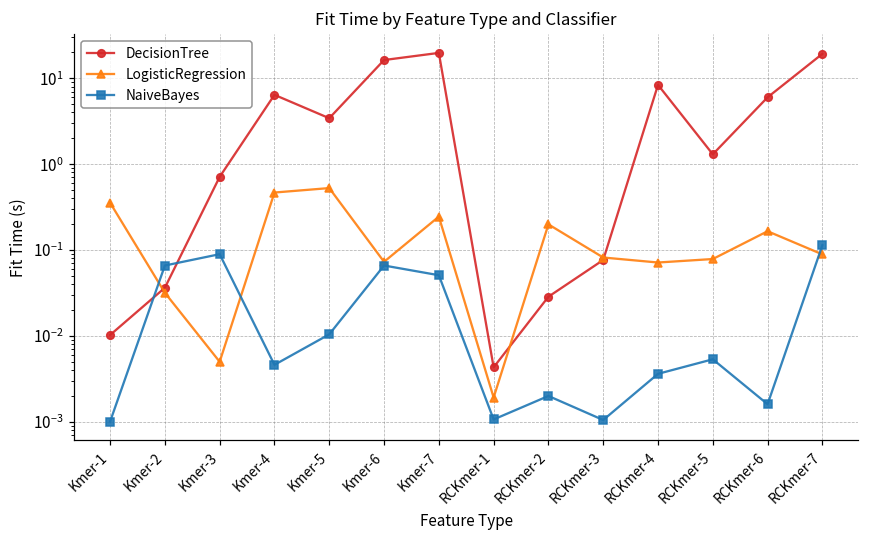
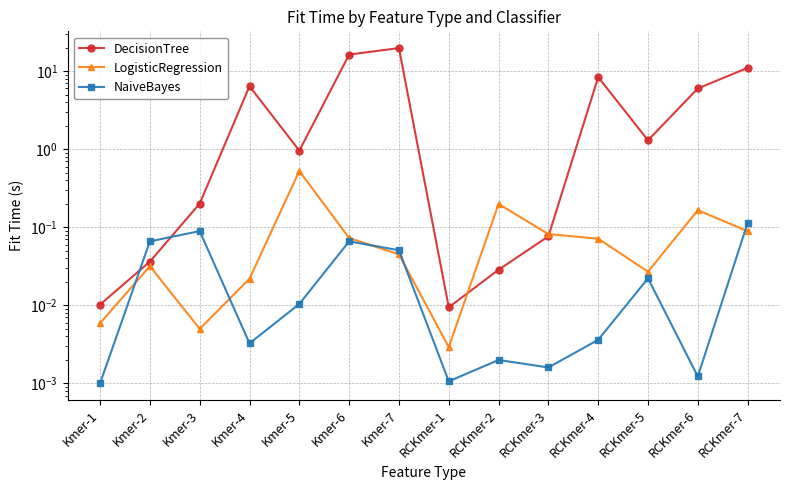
LogisticRegression, Kmer-1: 0.4 -> 0.006
DecisionTree, Kmer-3: 0.7 -> 0.20
LogisticRegression, Kmer-4: 0.5 -> 0.022
NaiveBayes, Kmer-4: 0.005 -> 0.0033
DecisionTree, Kmer-5: 3 -> 1.0
LogisticRegression, Kmer-7: 0.24 -> 0.04
DecisionTree, RCKmer-1: 0.004 -> 0.009
LogisticRegression, RCKmer-1: 0.0019 -> 0.0029
NaiveBayes, RCKmer-3: 0.0010 -> 0.0016
LogisticRegression, RCKmer-5: 0.08 -> 0.027
NaiveBayes, RCKmer-5: 0.005 -> 0.022
NaiveBayes, RCKmer-6: 0.0016 -> 0.0012
DecisionTree, RCKmer-7: 19 -> 11
